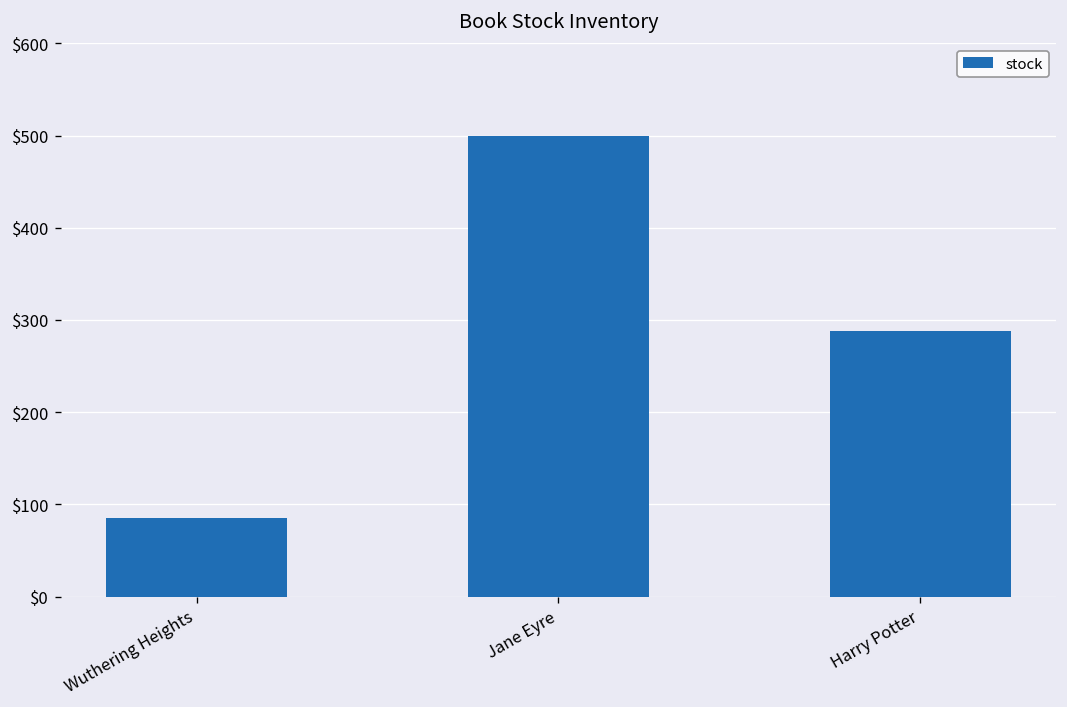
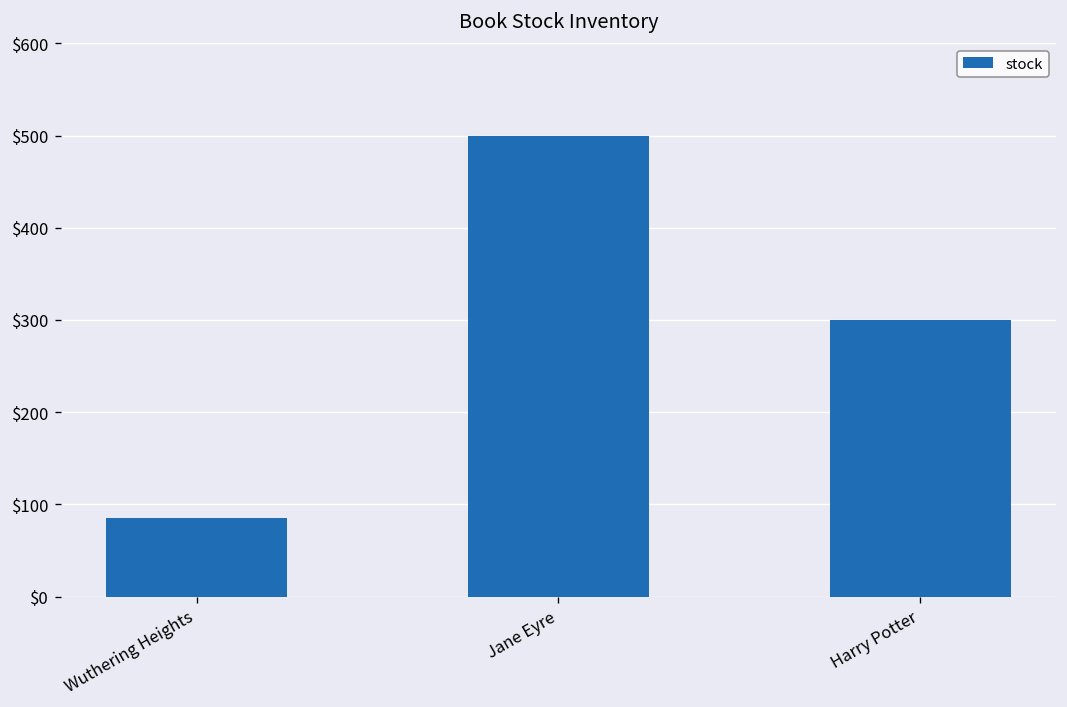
Harry Potter: $290 -> $300
